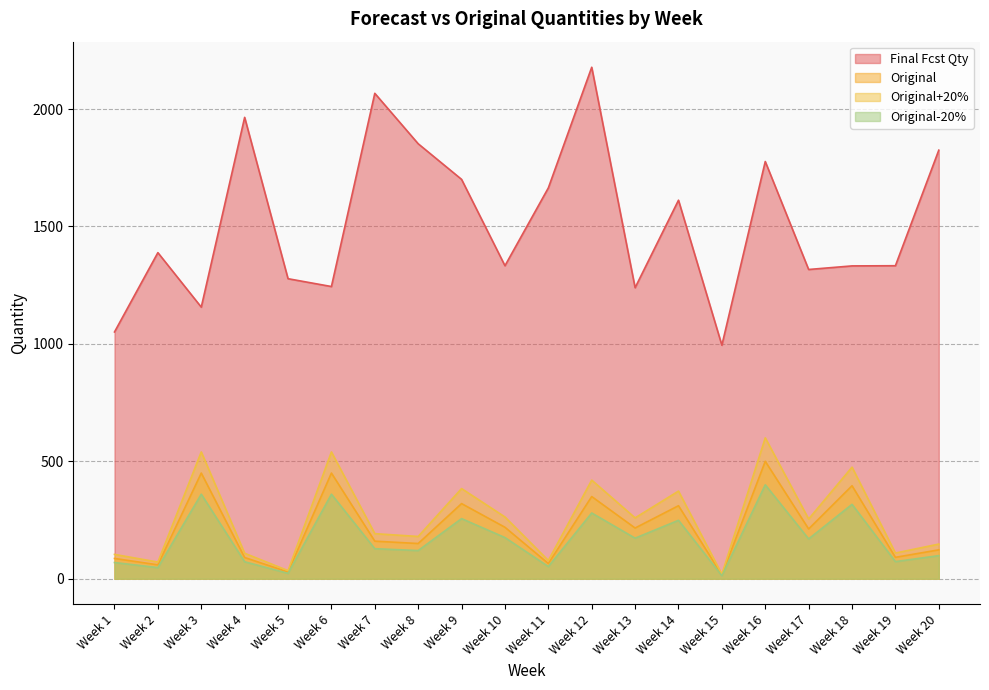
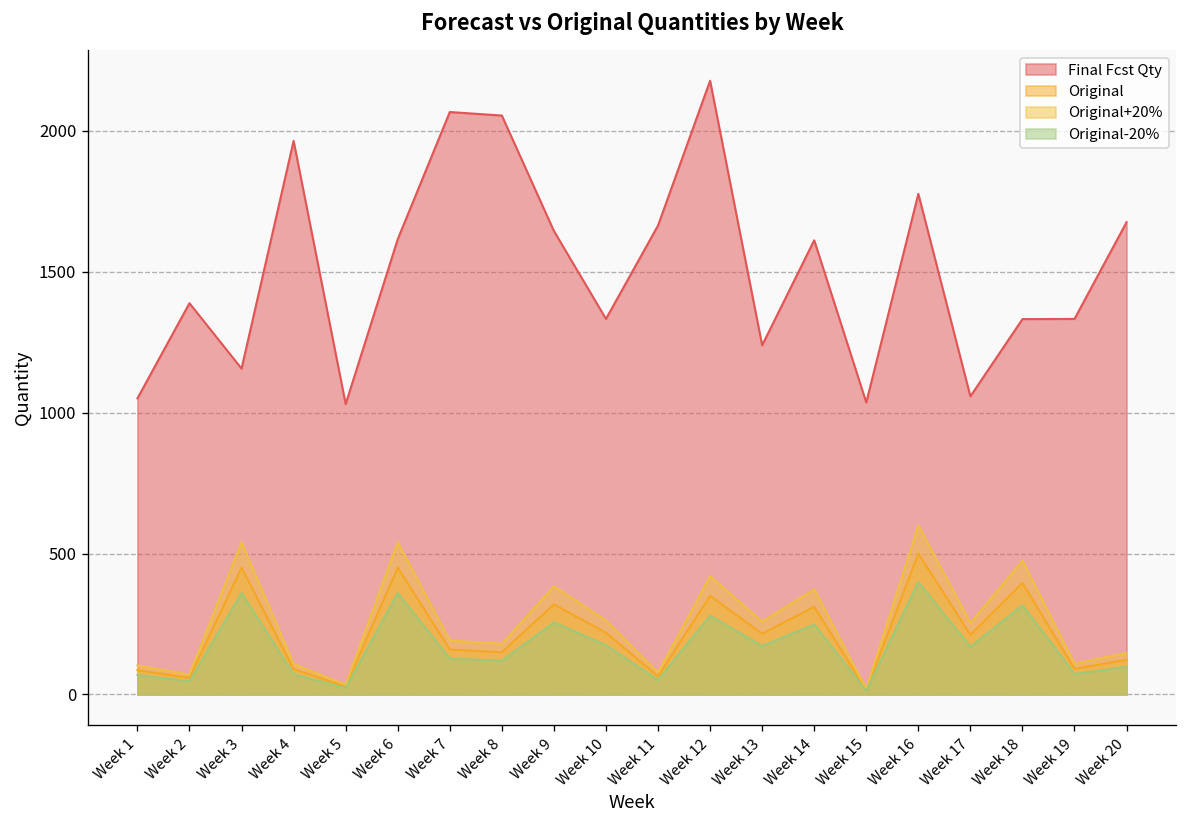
Final Fcst Qty, Week 5: 1280 -> 1030
Final Fcst Qty, Week 6: 1240 -> 1620
Final Fcst Qty, Week 8: 1850 -> 2050
Final Fcst Qty, Week 9: 1700 -> 1640
Final Fcst Qty, Week 15: 990 -> 1040
Final Fcst Qty, Week 17: 1320 -> 1060
Final Fcst Qty, Week 20: 1820 -> 1680
